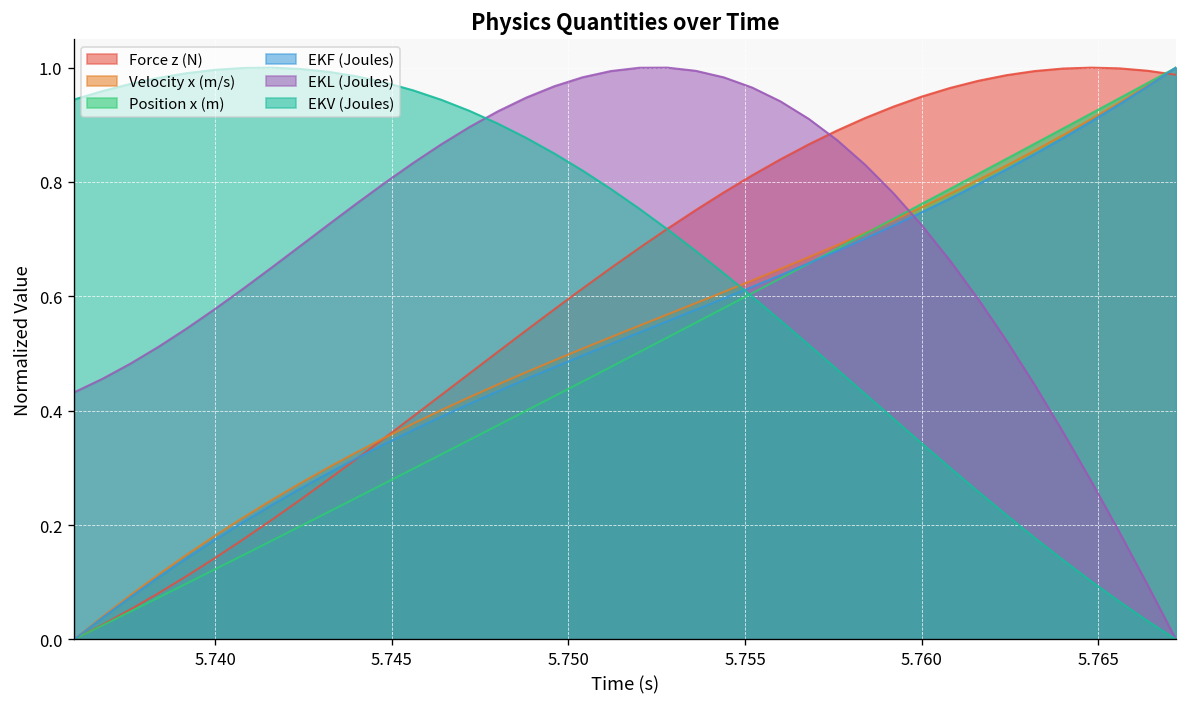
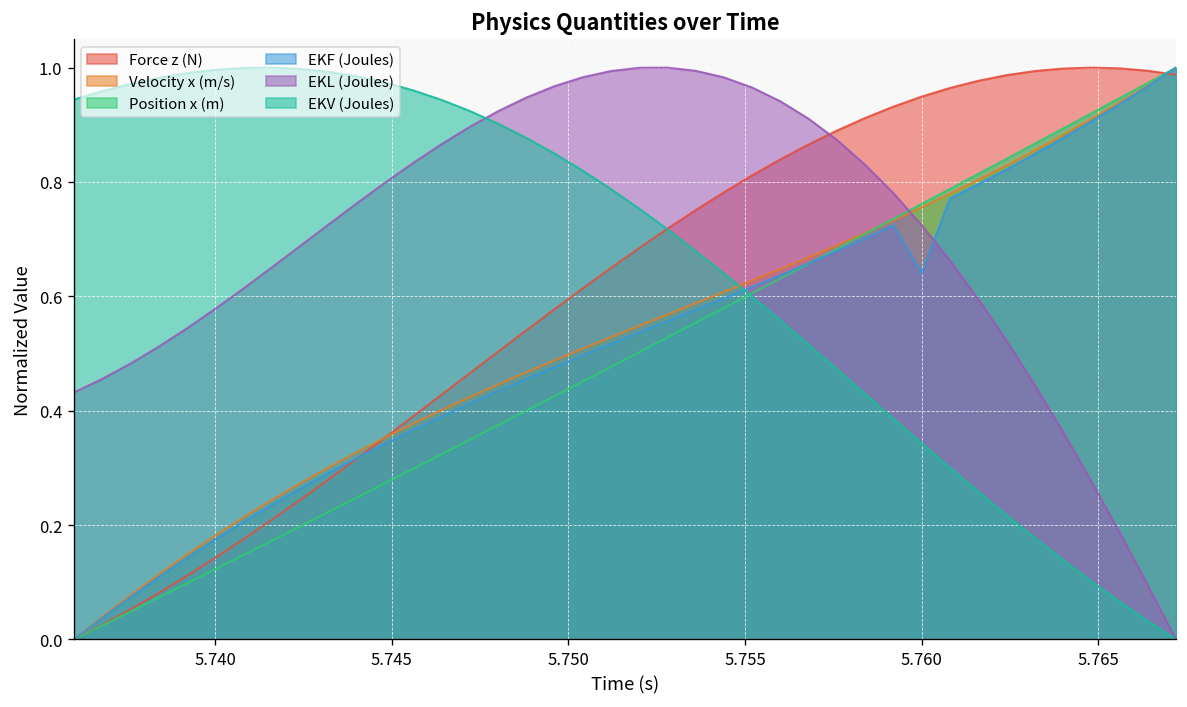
EKF (Joules), 5.760: 0.75 -> 0.64
